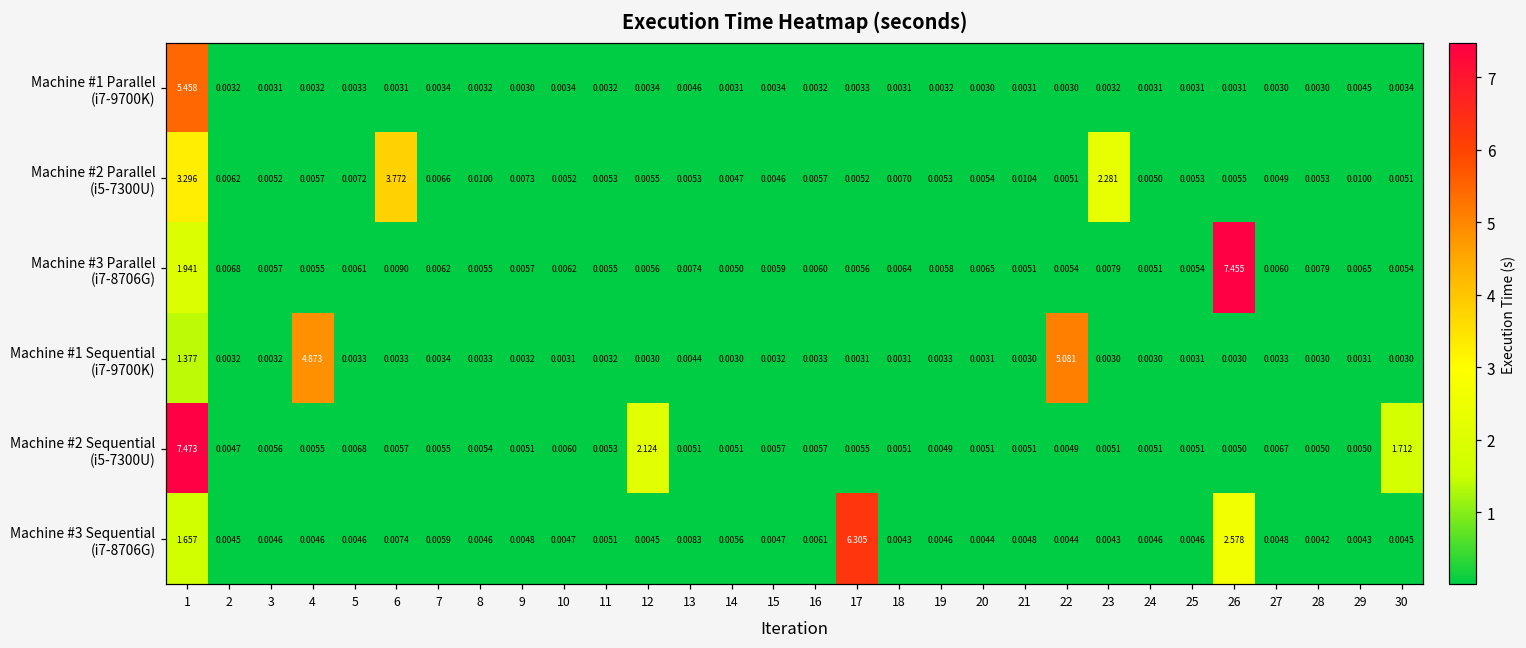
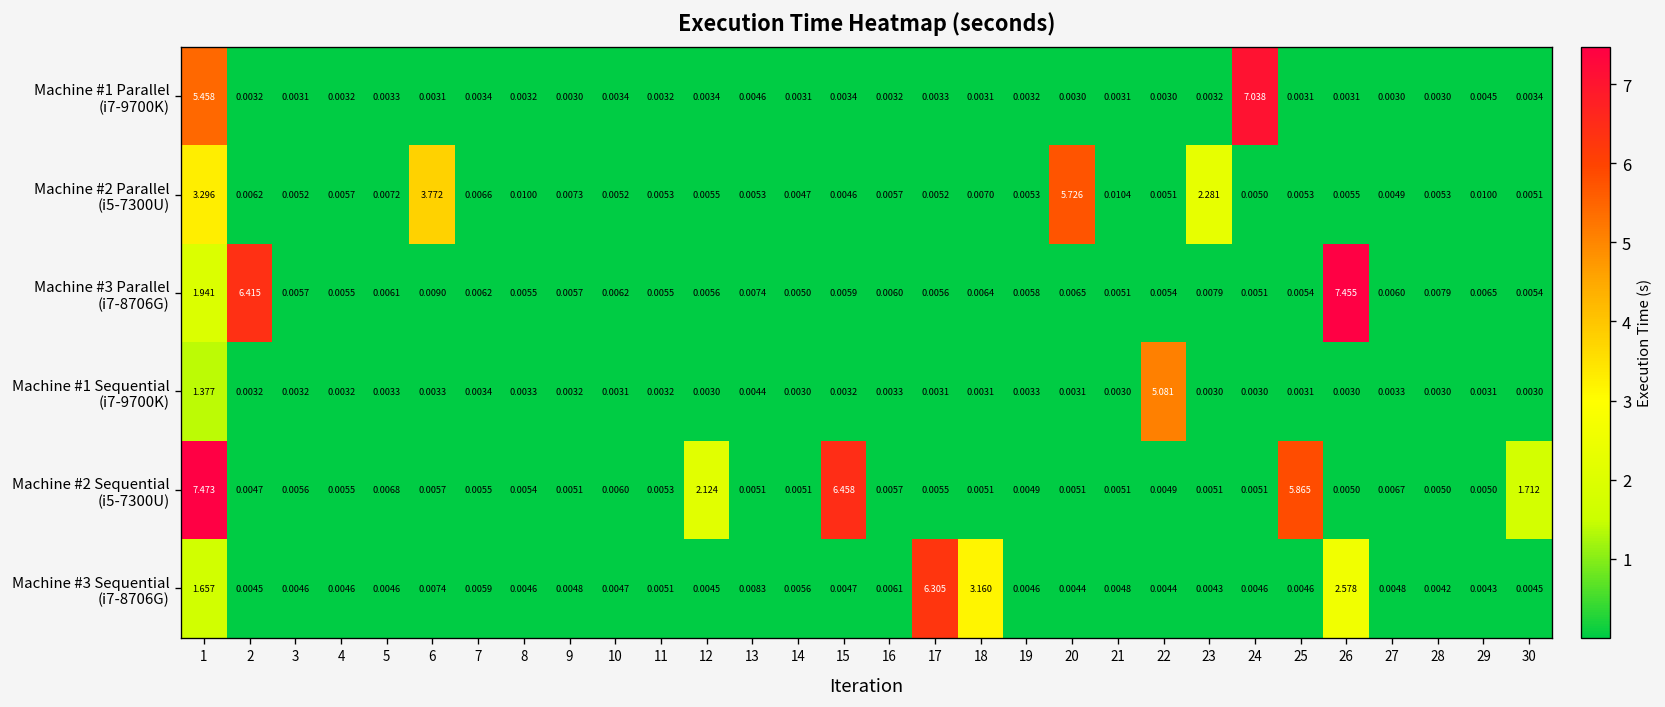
Machine #1 Parallel (i7-9700K), 24: 0.0031 -> 7.038
Machine #2 Parallel (i5-7300U), 20: 0.0054 -> 5.726
Machine #3 Parallel (i7-8706G), 2: 0.0068 -> 6.415
Machine #1 Sequential (i7-9700K), 4: 4.873 -> 0.0032
Machine #2 Sequential (i5-7300U), 15: 0.0057 -> 6.458
Machine #2 Sequential (i5-7300U), 25: 0.0051 -> 5.865
Machine #3 Sequential (i7-8706G), 18: 0.0043 -> 3.160
